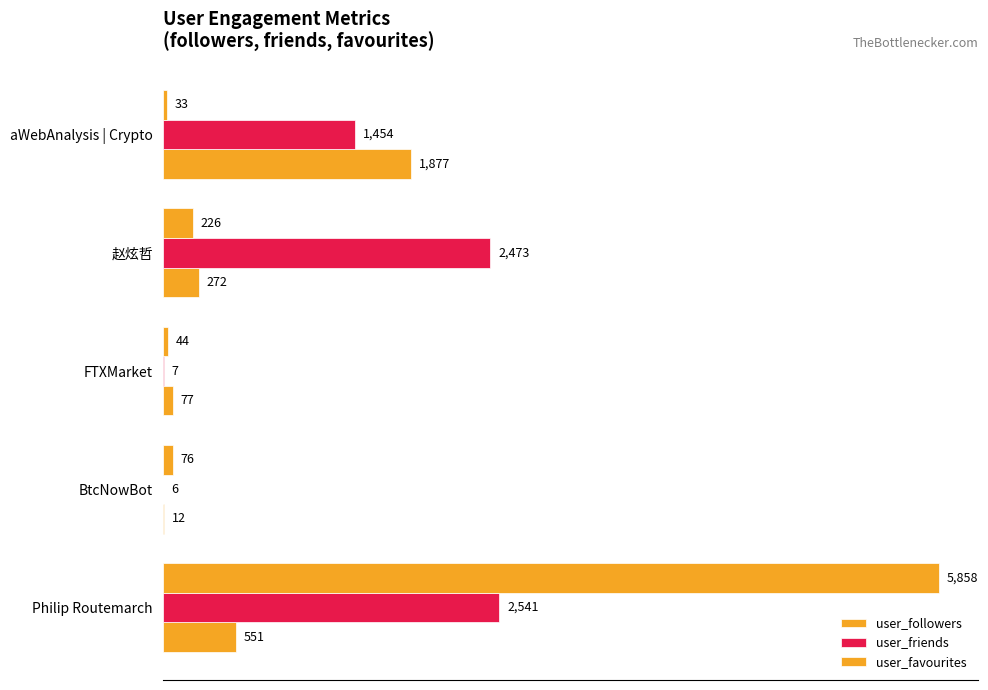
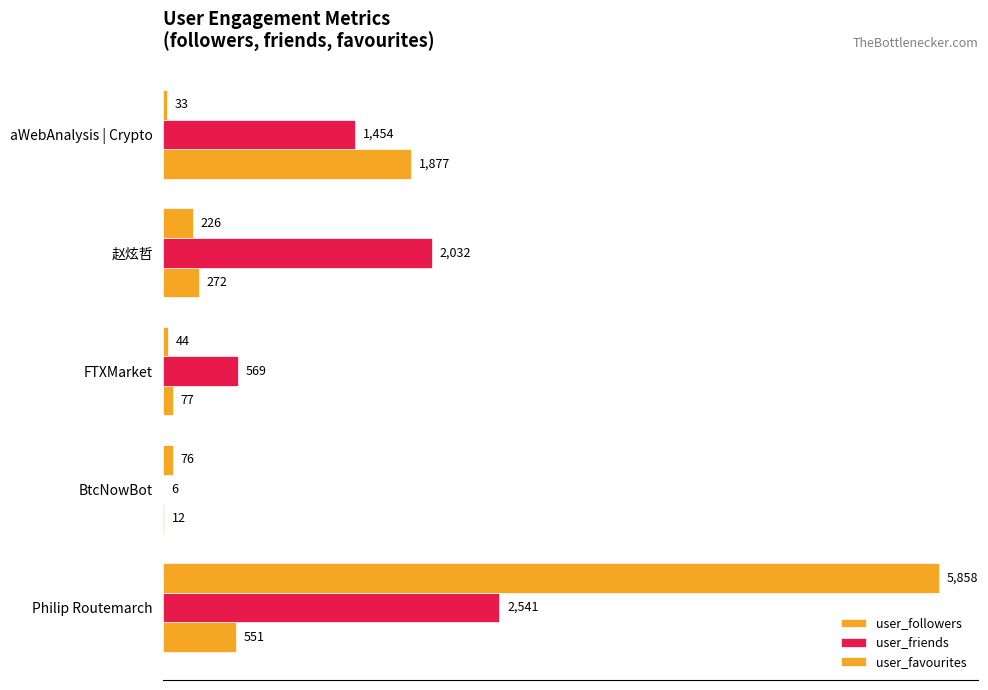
user_friends, 赵炫哲: 2,473 -> 2,032
user_friends, FTXMarket: 7 -> 569
